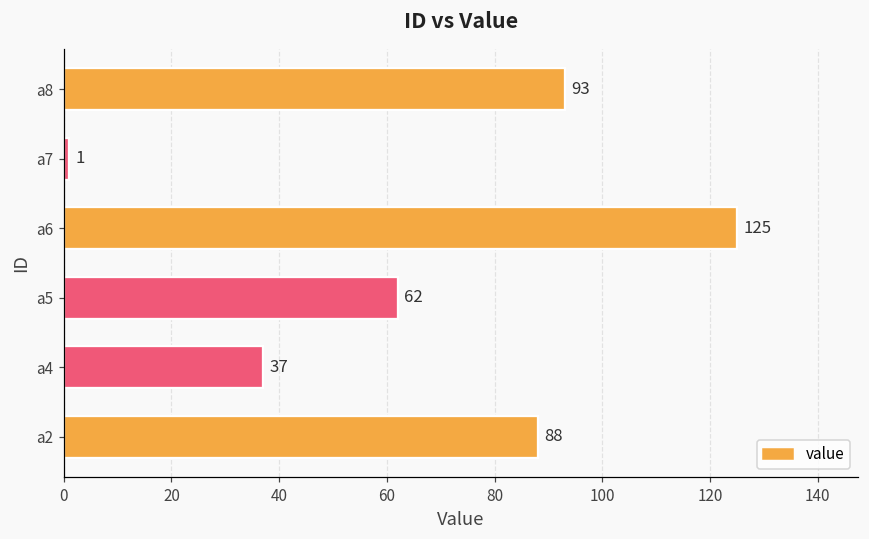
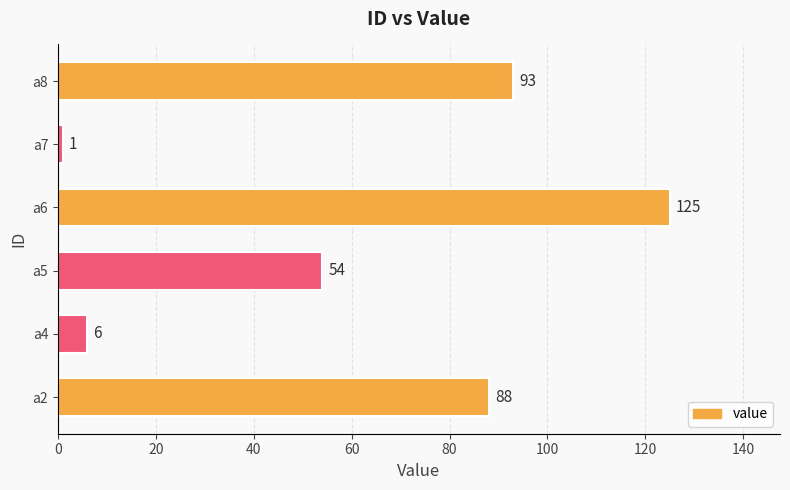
a5: 62 -> 54
a4: 37 -> 6
